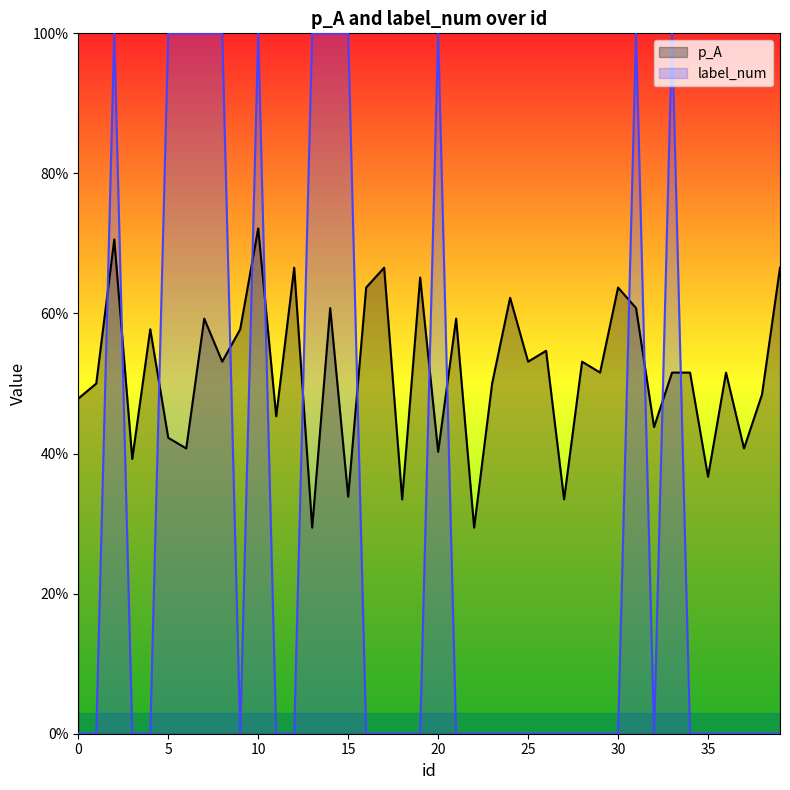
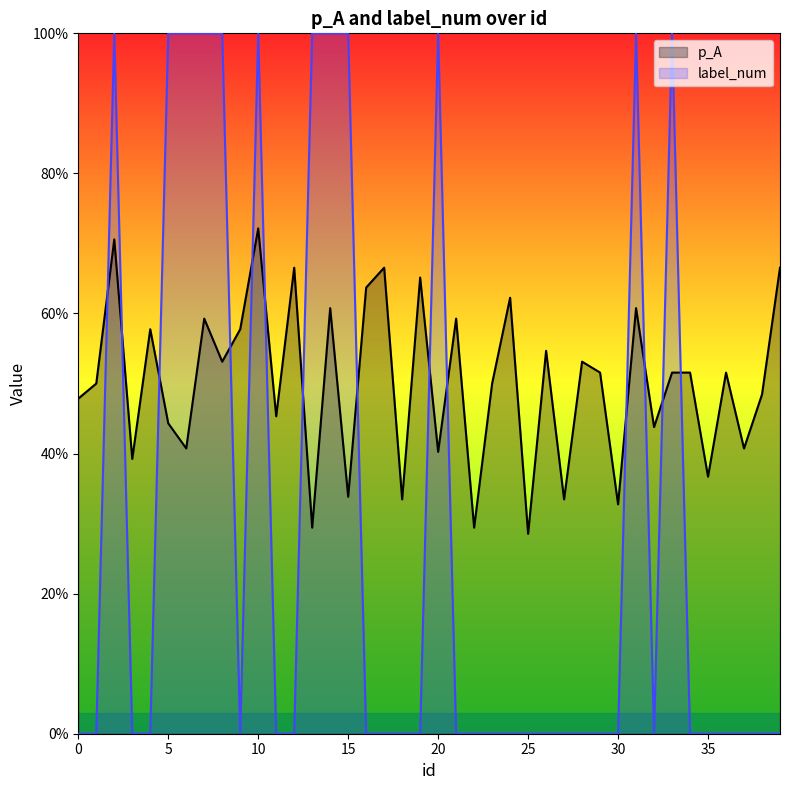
p_A, 5: 42% -> 44%
p_A, 25: 53% -> 29%
p_A, 30: 64% -> 33%
